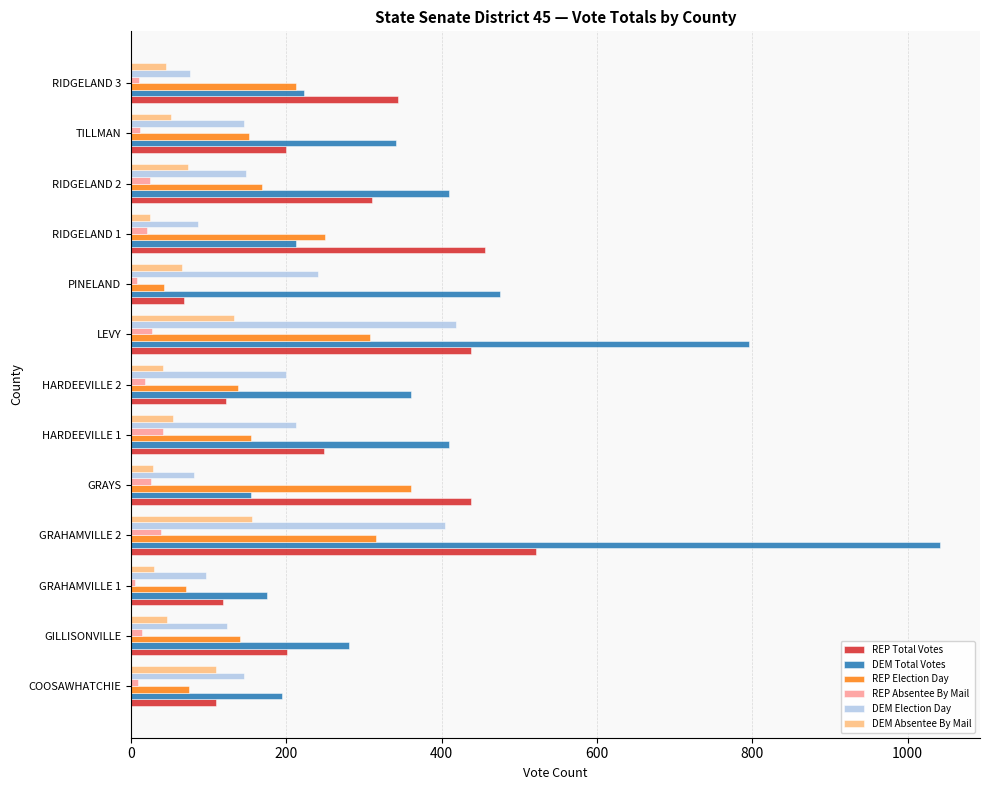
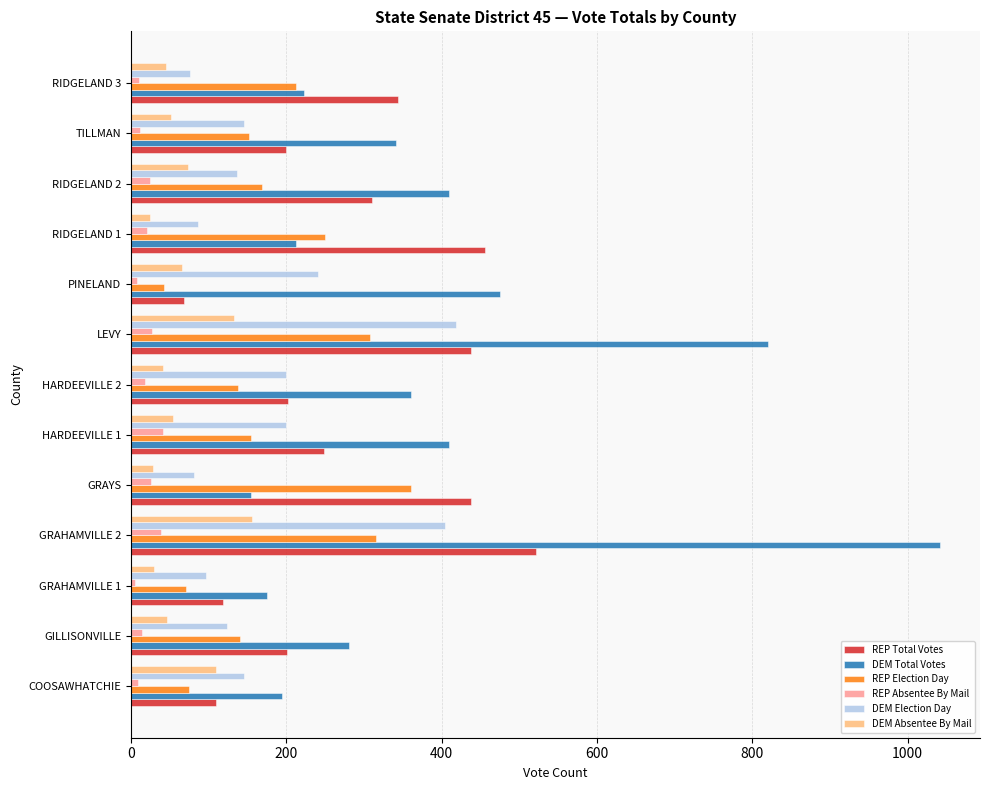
DEM Election Day, RIDGELAND 2: 150 -> 140
DEM Total Votes, LEVY: 800 -> 820
REP Total Votes, HARDEEVILLE 2: 120 -> 200
DEM Election Day, HARDEEVILLE 1: 210 -> 200
